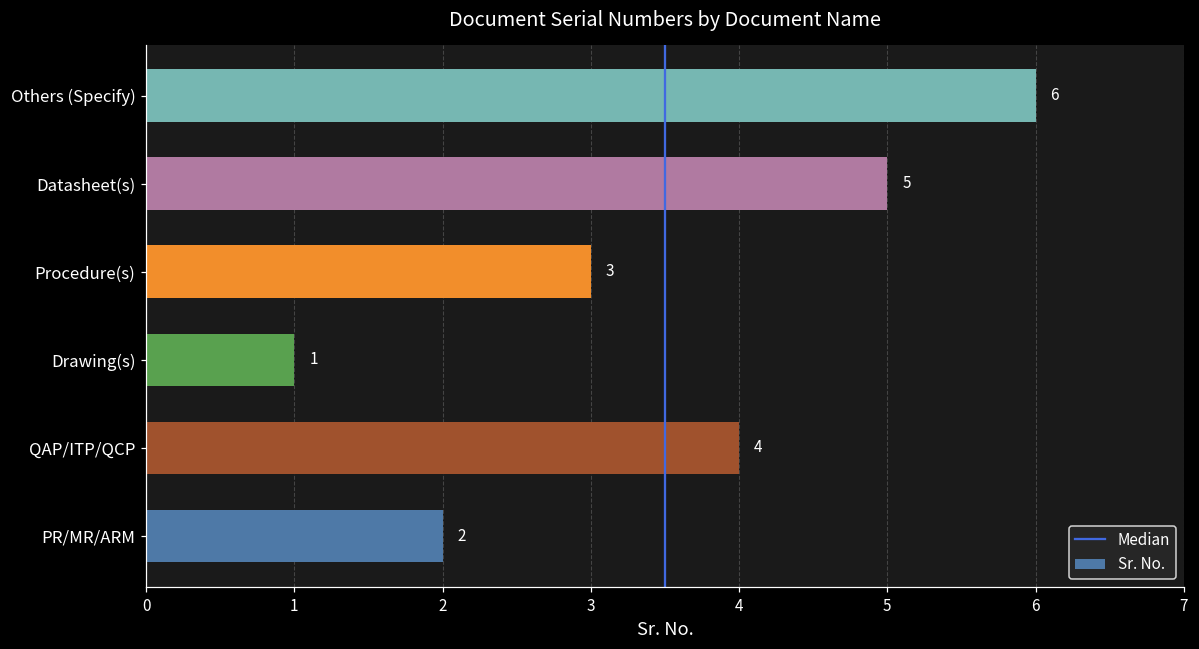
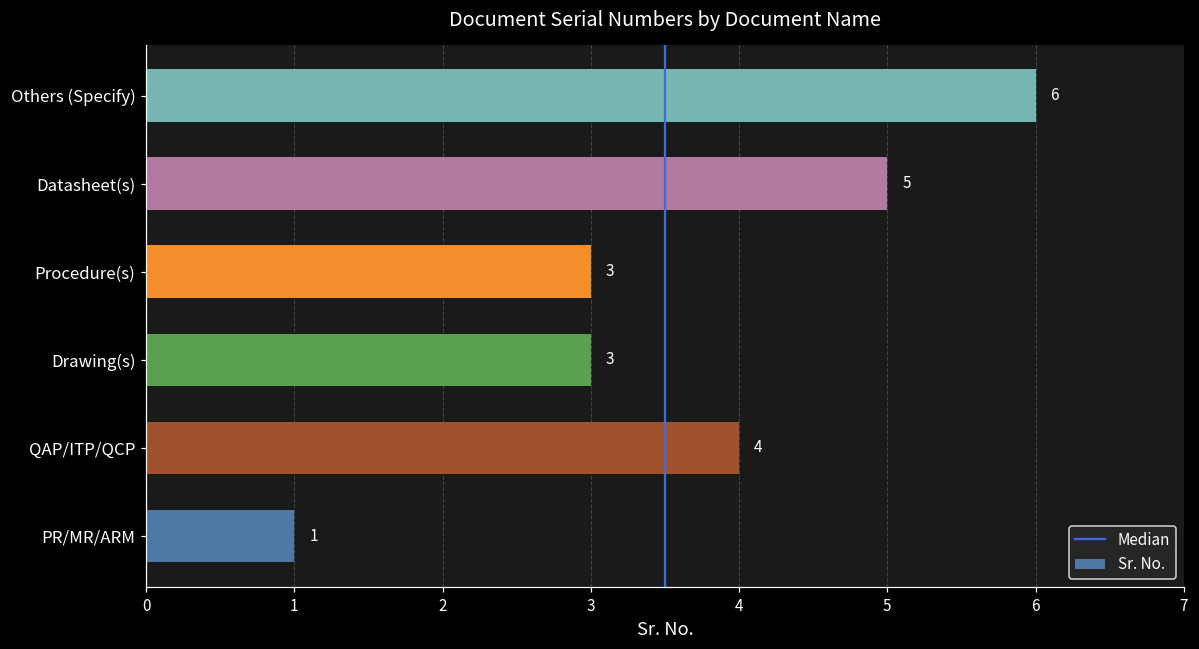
Drawing(s): 1 -> 3
PR/MR/ARM: 2 -> 1
